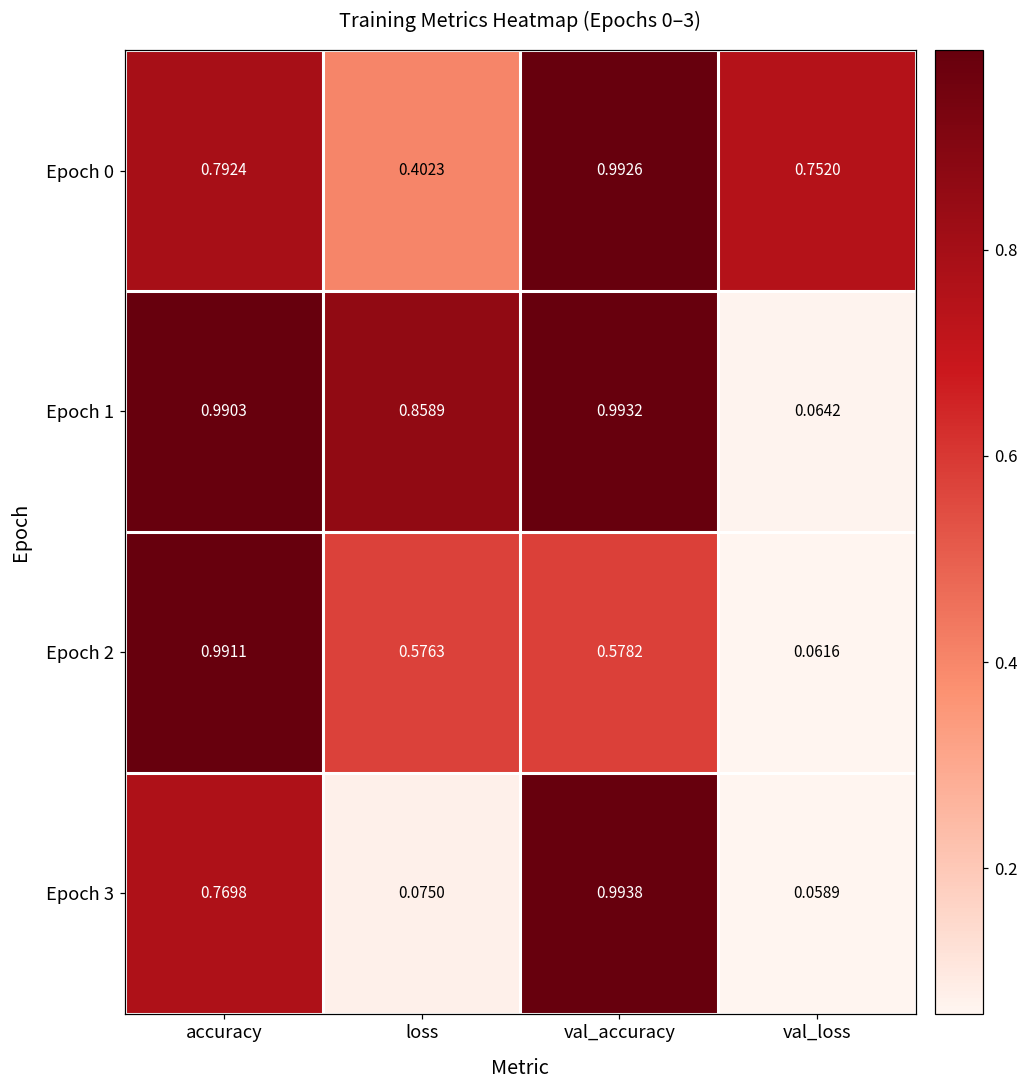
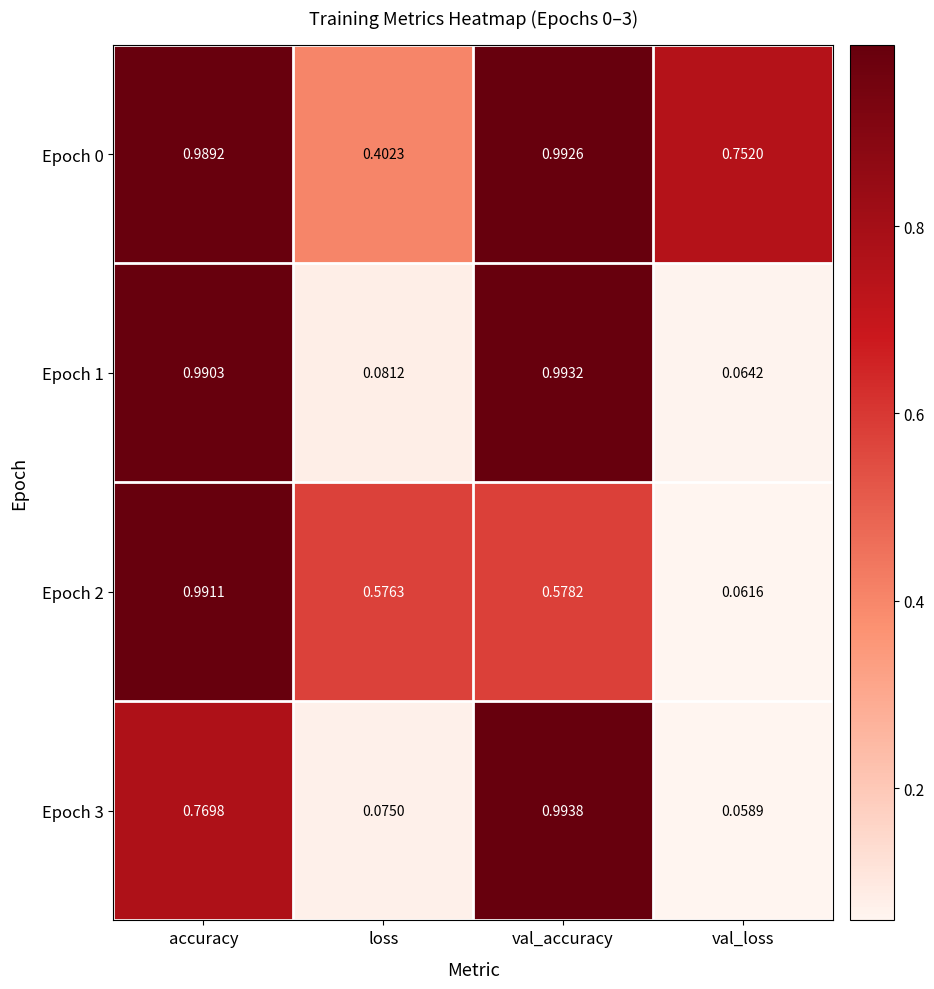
Epoch 0, accuracy: 0.7924 -> 0.9892
Epoch 1, loss: 0.8589 -> 0.0812
